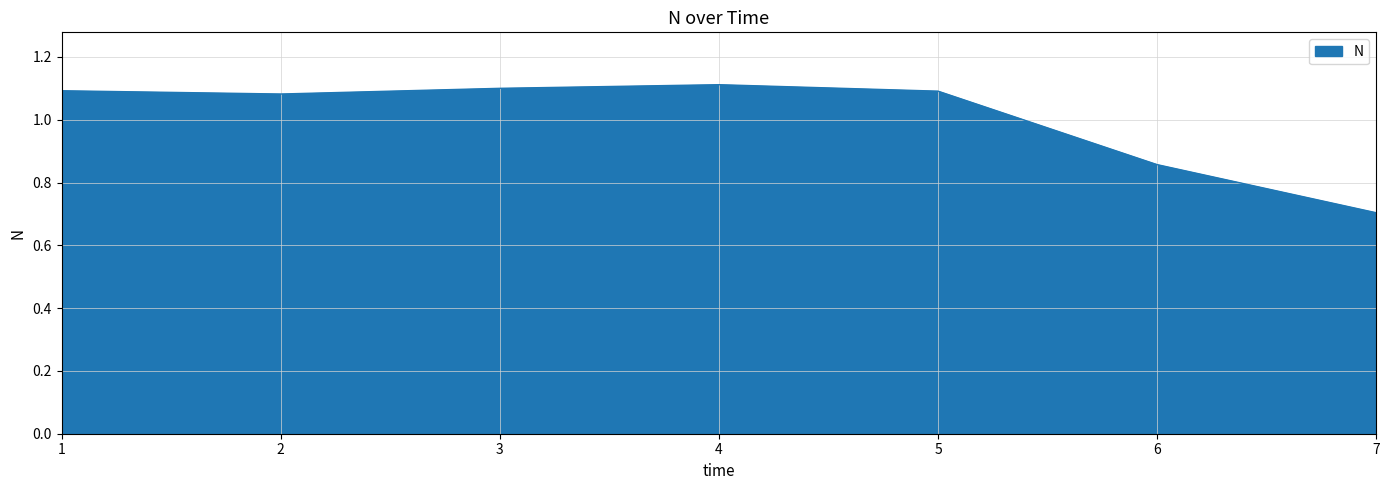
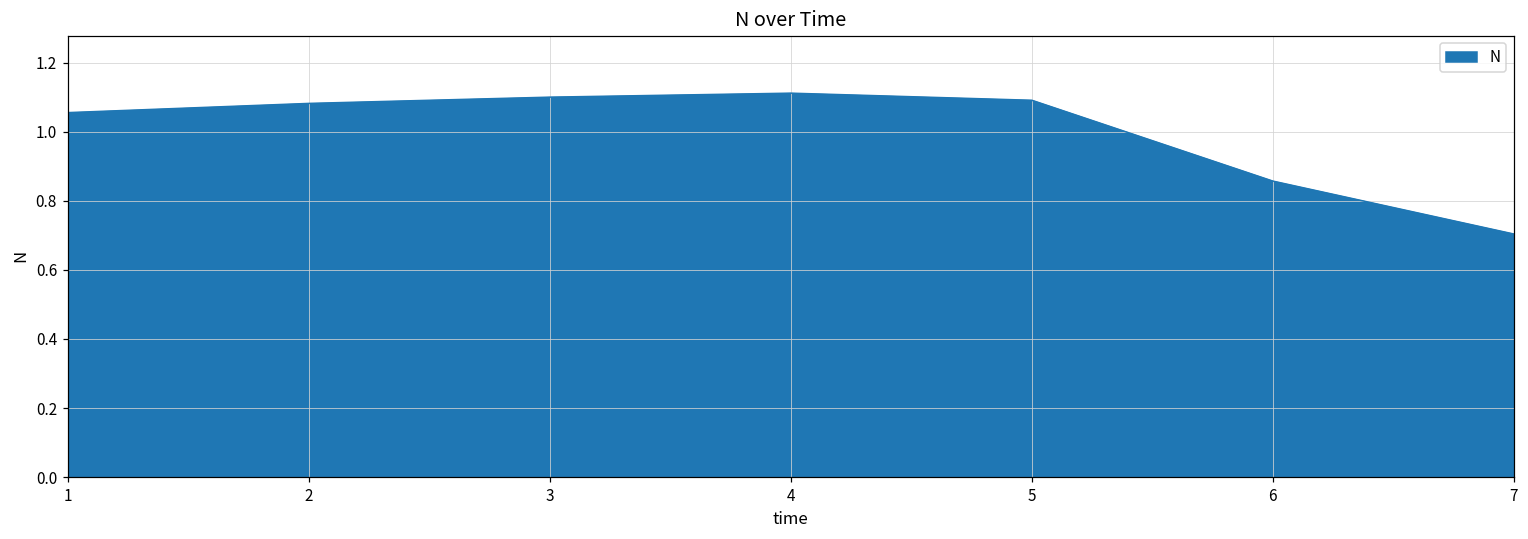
1: 1.09 -> 1.06
